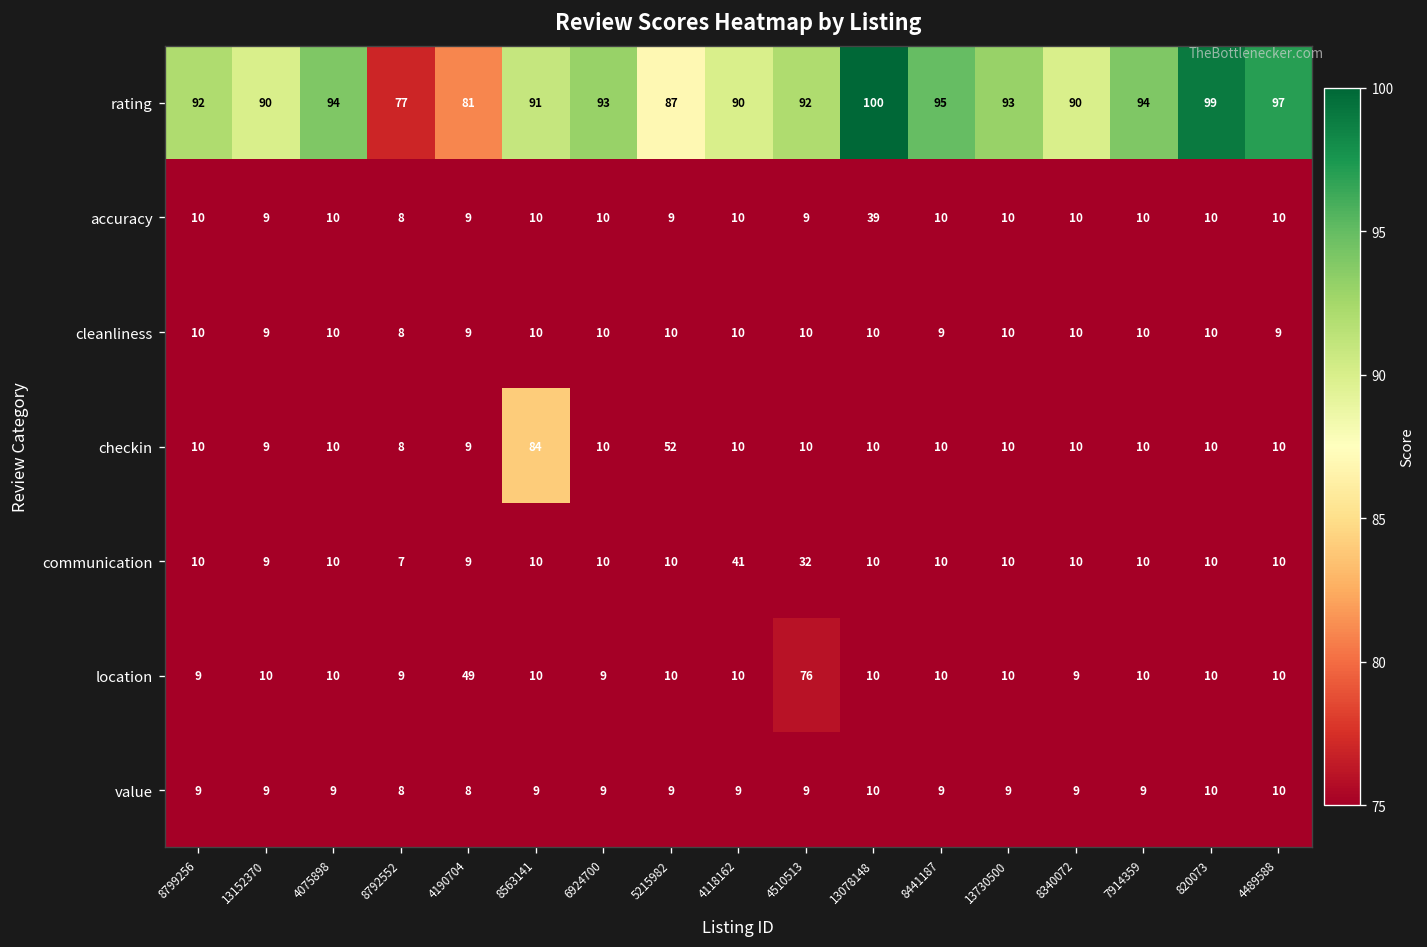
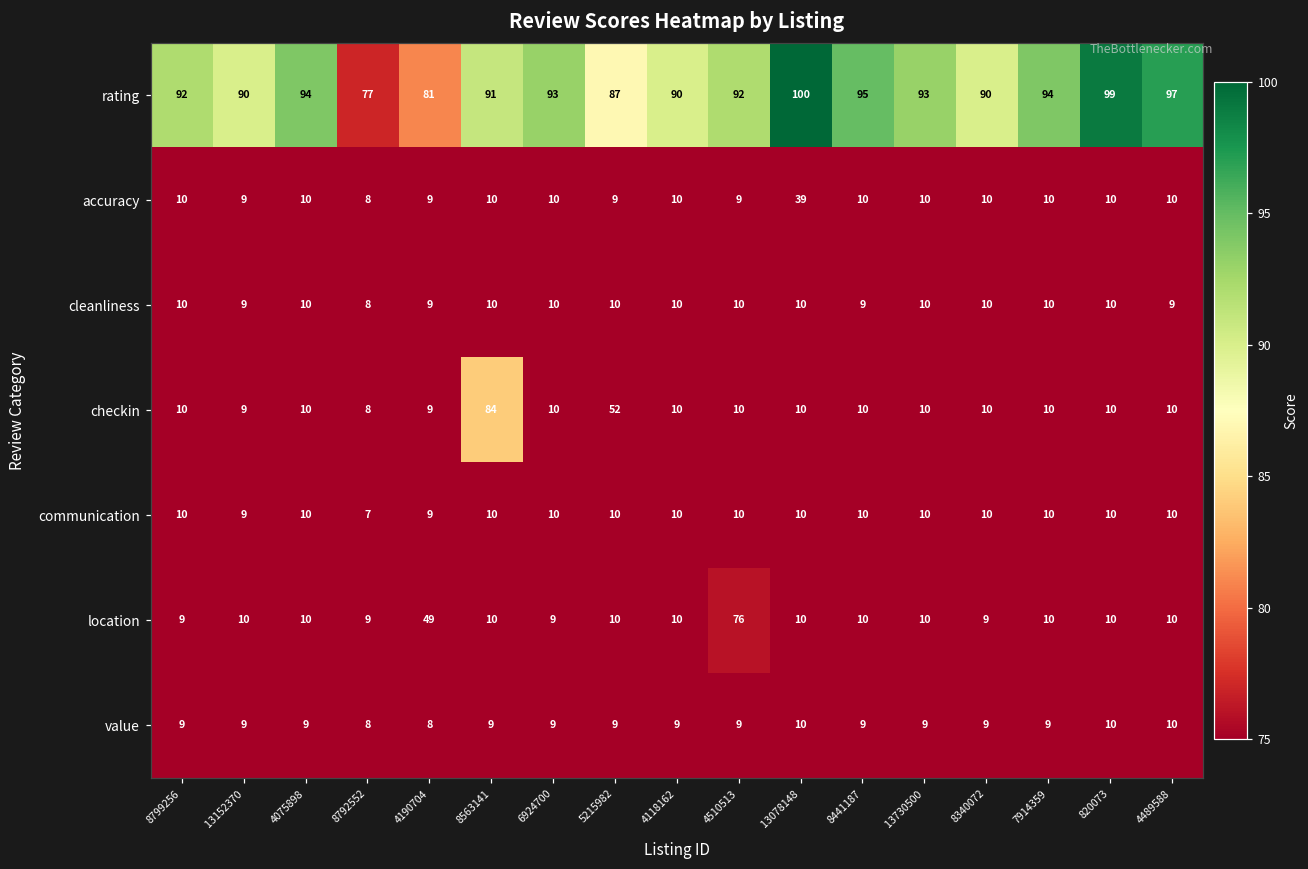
communication, 4118162: 41 -> 10
communication, 4510513: 32 -> 10
